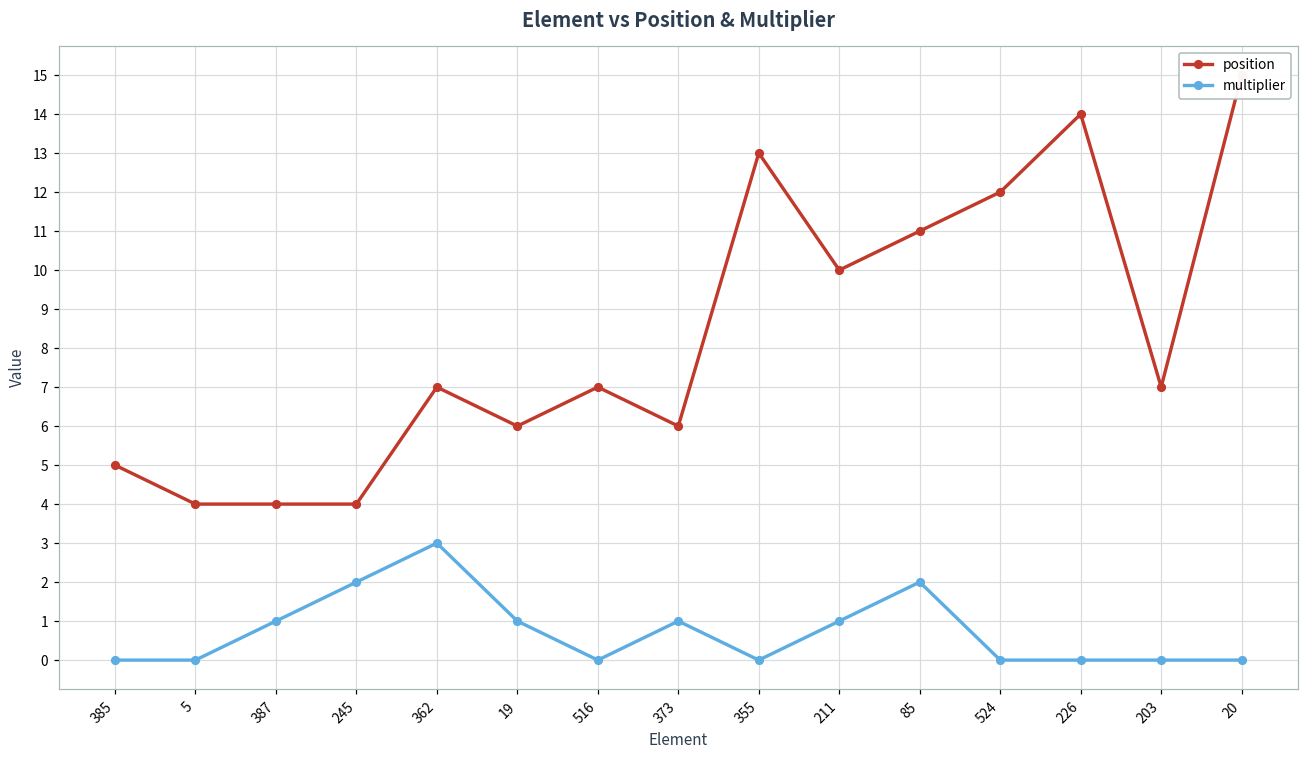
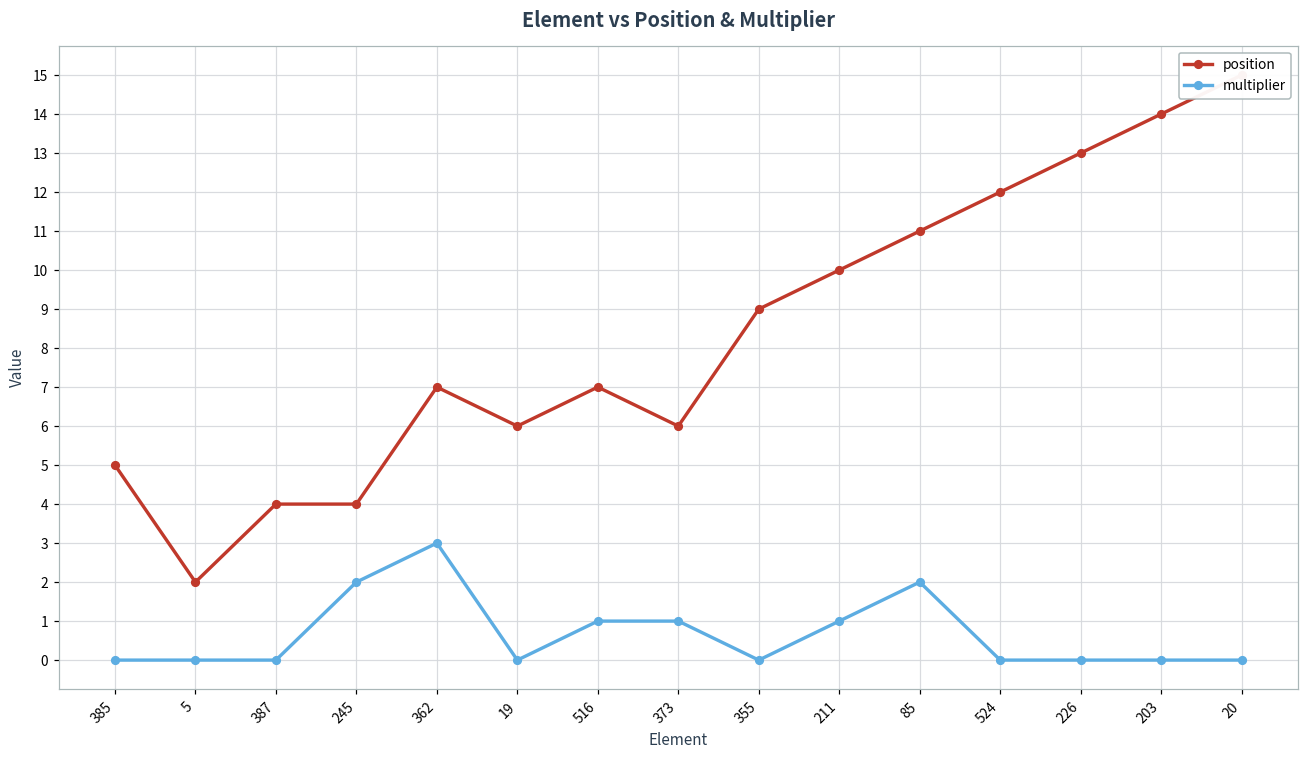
position, 5: 4 -> 2
multiplier, 387: 1 -> 0
multiplier, 19: 1 -> 0
multiplier, 516: 0 -> 1
position, 355: 13 -> 9
position, 226: 14 -> 13
position, 203: 7 -> 14
